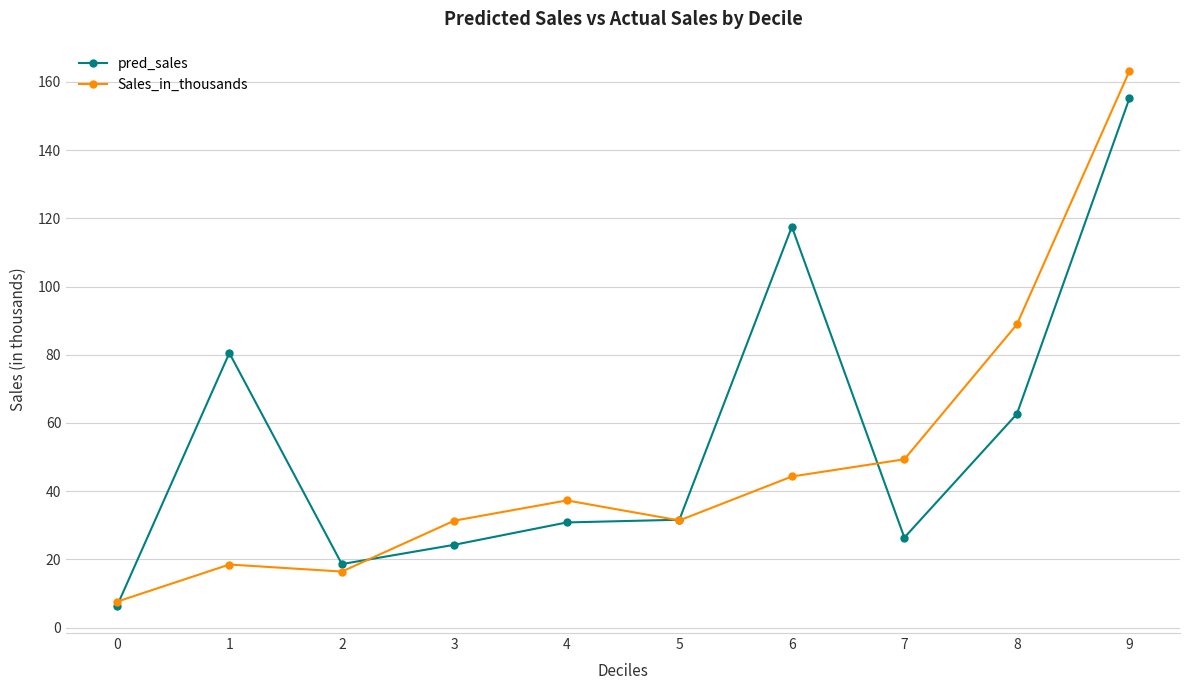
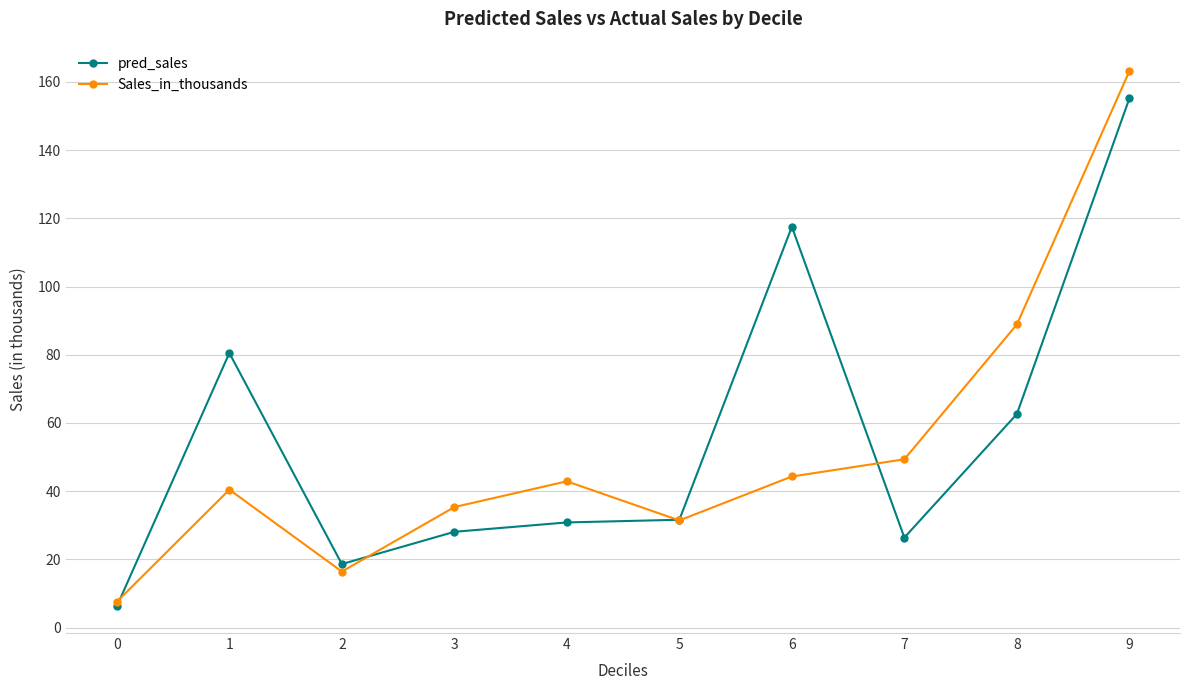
Sales_in_thousands, 1: 18 -> 40
pred_sales, 3: 24 -> 28
Sales_in_thousands, 3: 31 -> 35
Sales_in_thousands, 4: 37 -> 43
